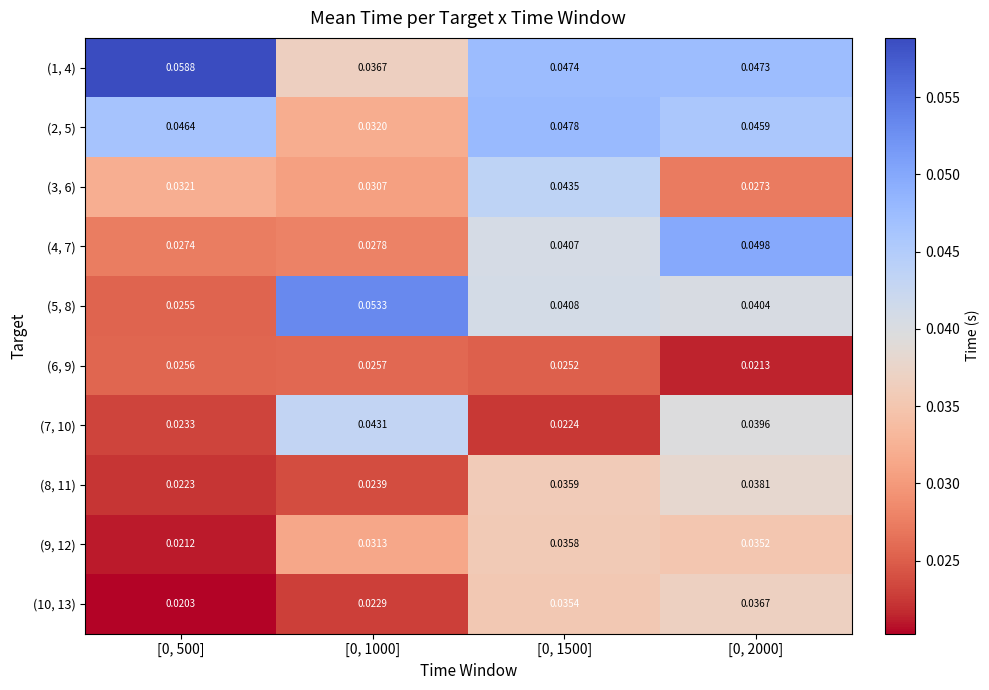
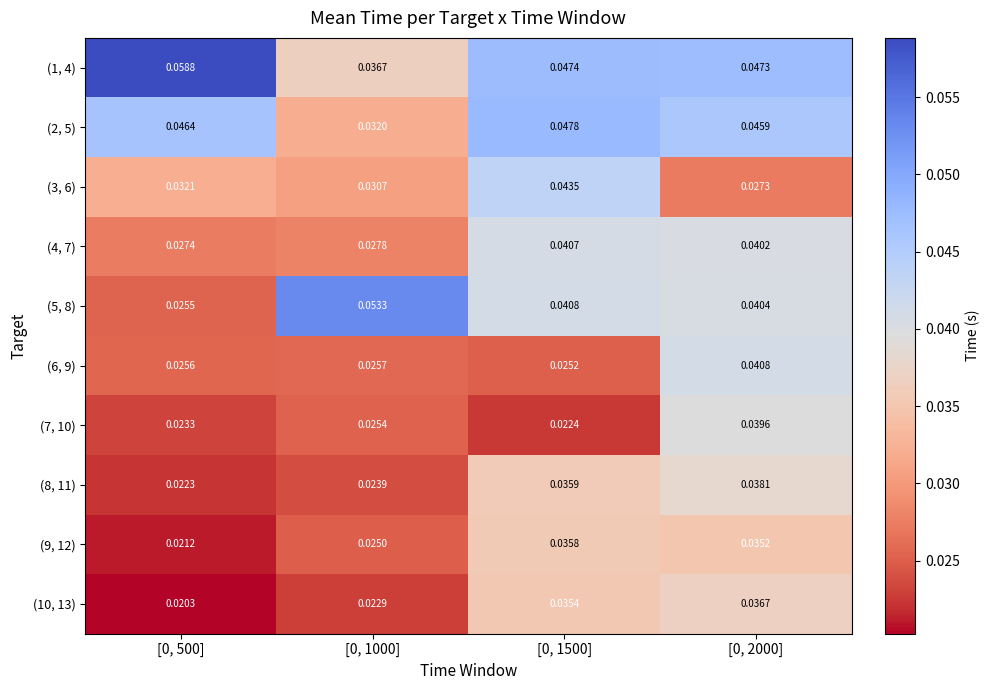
(4, 7), [0, 2000]: 0.0498 -> 0.0402
(6, 9), [0, 2000]: 0.0213 -> 0.0408
(7, 10), [0, 1000]: 0.0431 -> 0.0254
(9, 12), [0, 1000]: 0.0313 -> 0.0250
